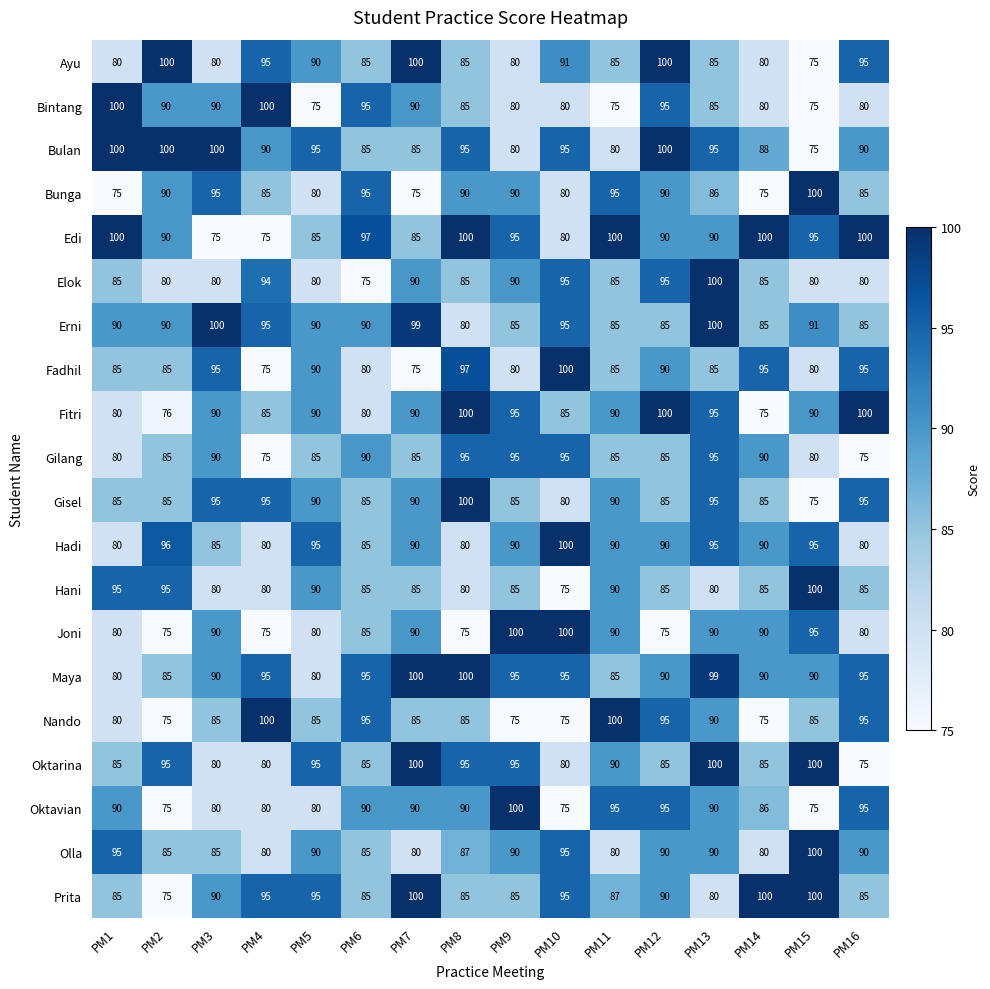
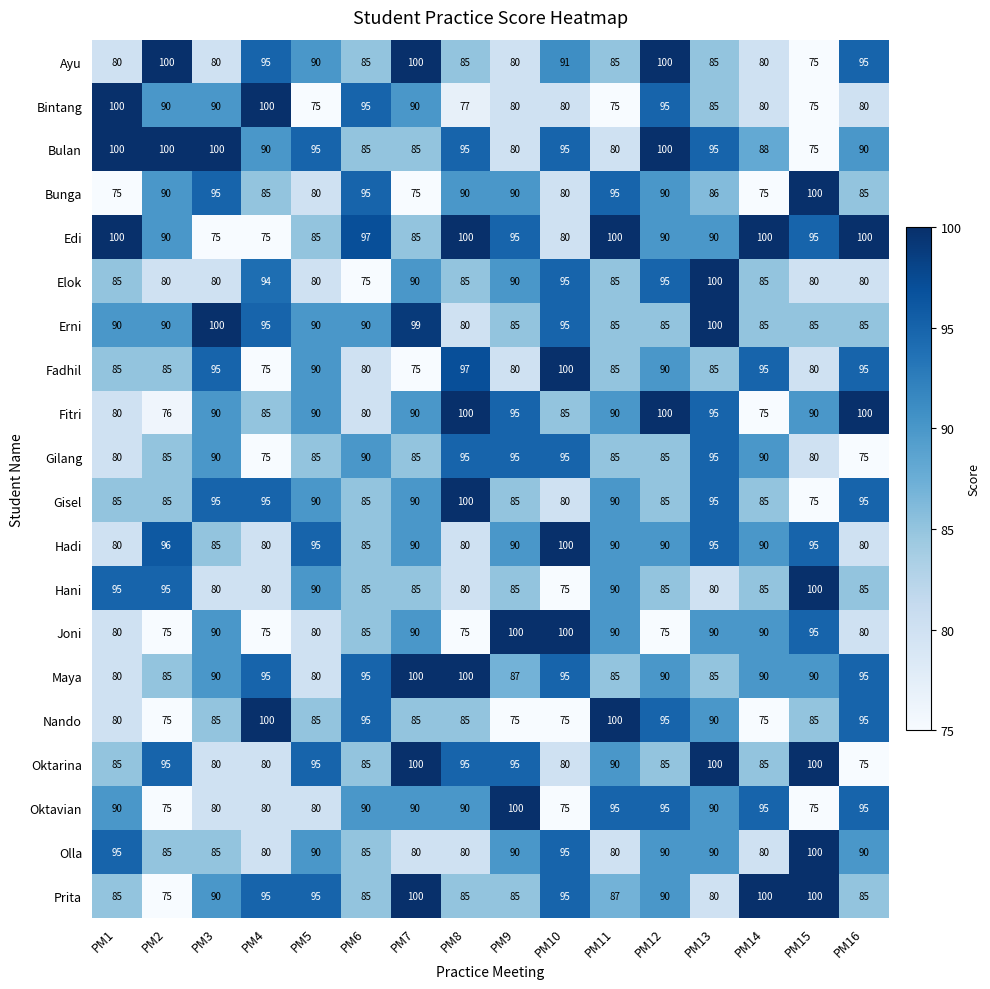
Bintang, PM8: 85 -> 77
Erni, PM15: 91 -> 85
Maya, PM9: 95 -> 87
Maya, PM13: 99 -> 85
Oktavian, PM14: 86 -> 95
Olla, PM8: 87 -> 80
